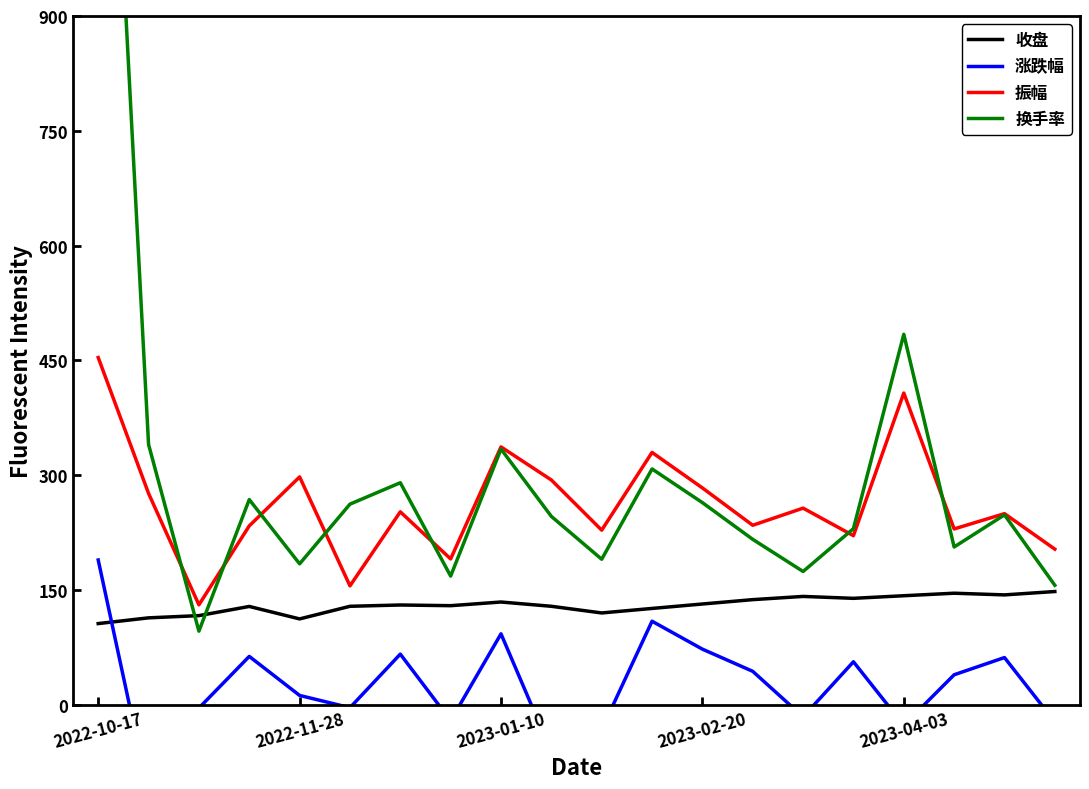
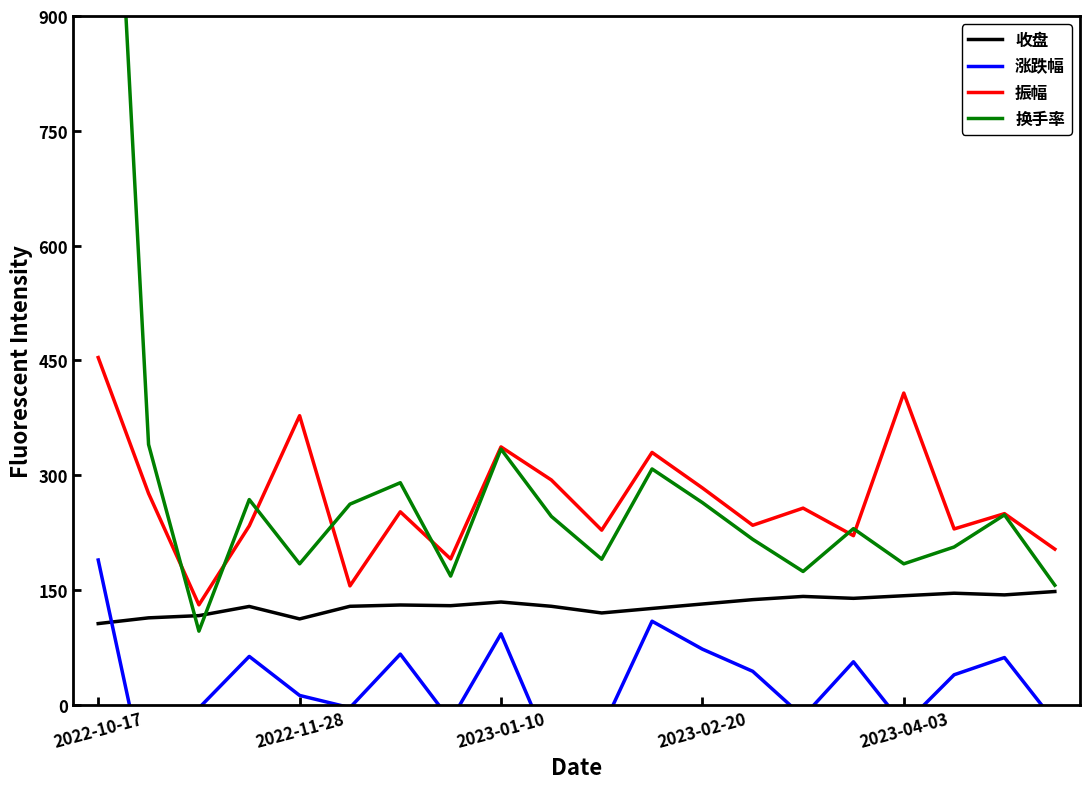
振幅, 2022-11-28: 300 -> 380
换手率, 2023-04-03: 480 -> 180
